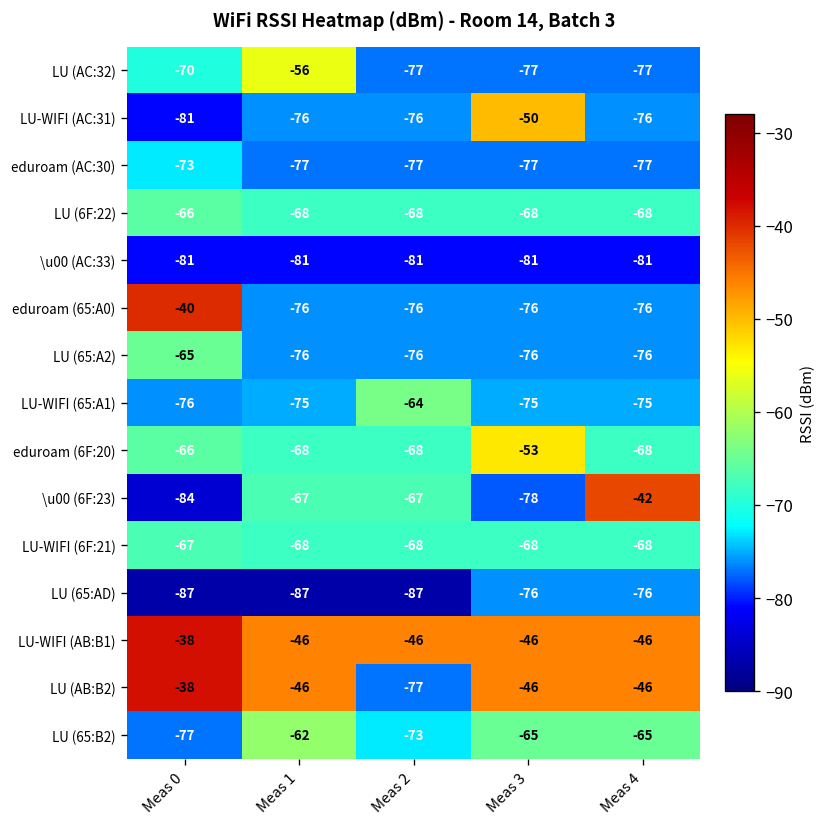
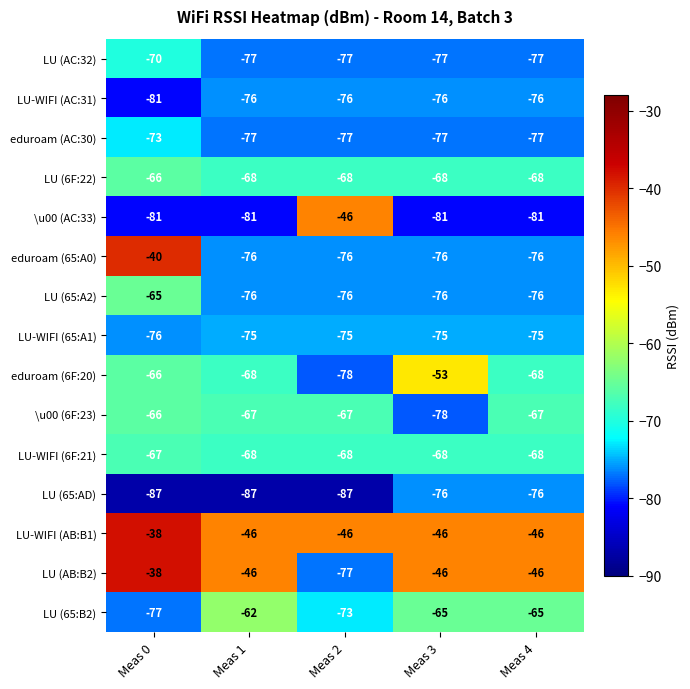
LU (AC:32), Meas 1: -56 -> -77
LU-WIFI (AC:31), Meas 3: -50 -> -76
\u00 (AC:33), Meas 2: -81 -> -46
LU-WIFI (65:A1), Meas 2: -64 -> -75
eduroam (6F:20), Meas 2: -68 -> -78
\u00 (6F:23), Meas 0: -84 -> -66
\u00 (6F:23), Meas 4: -42 -> -67
